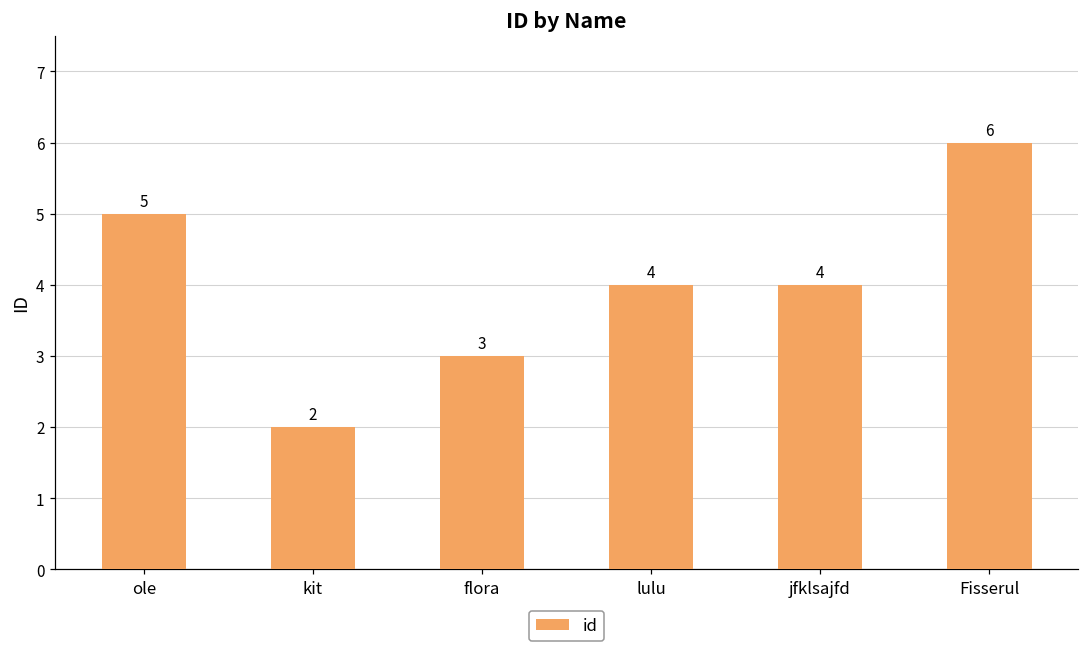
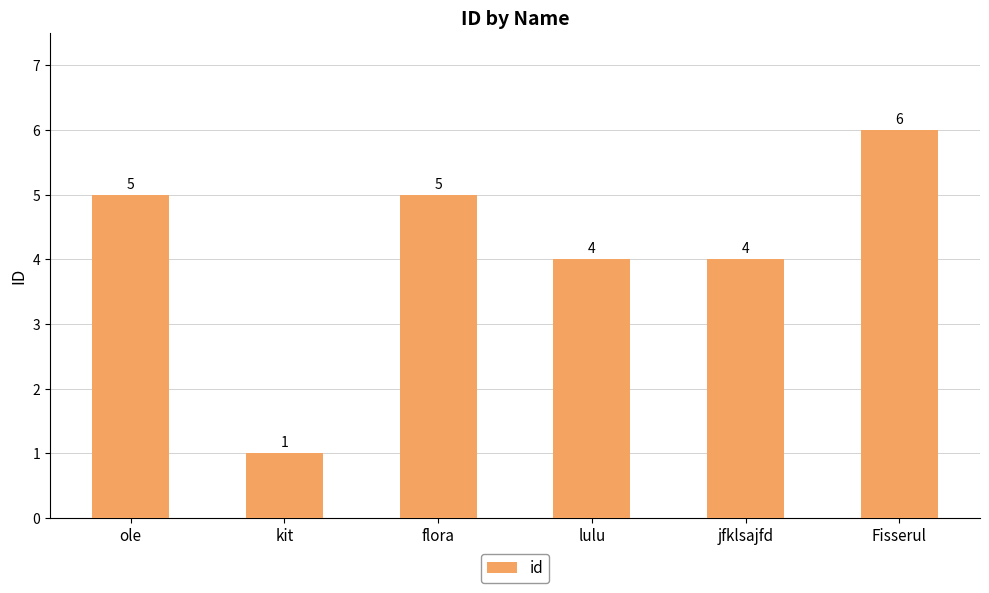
kit: 2 -> 1
flora: 3 -> 5
